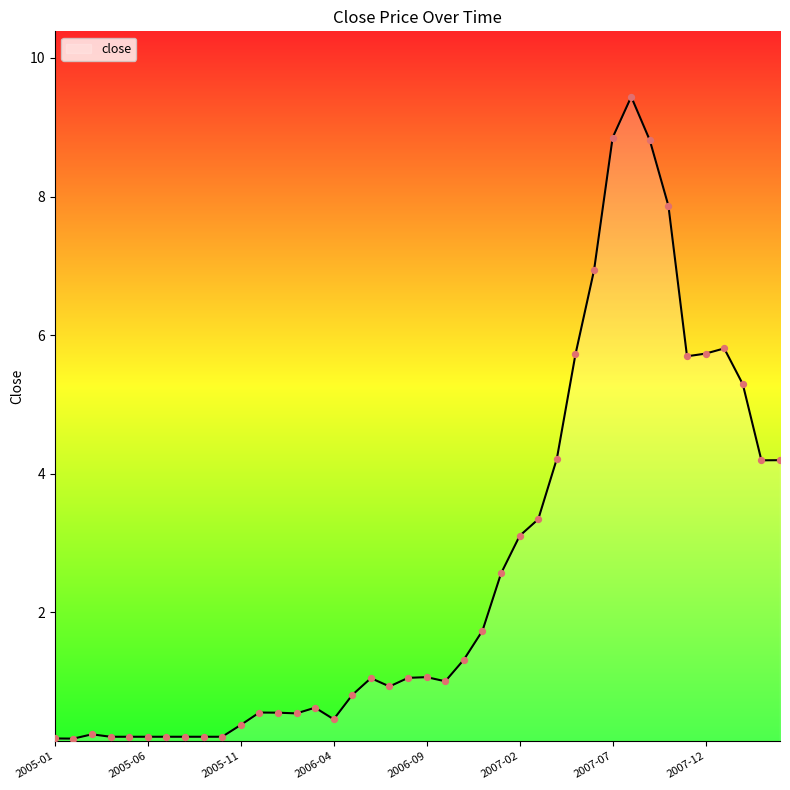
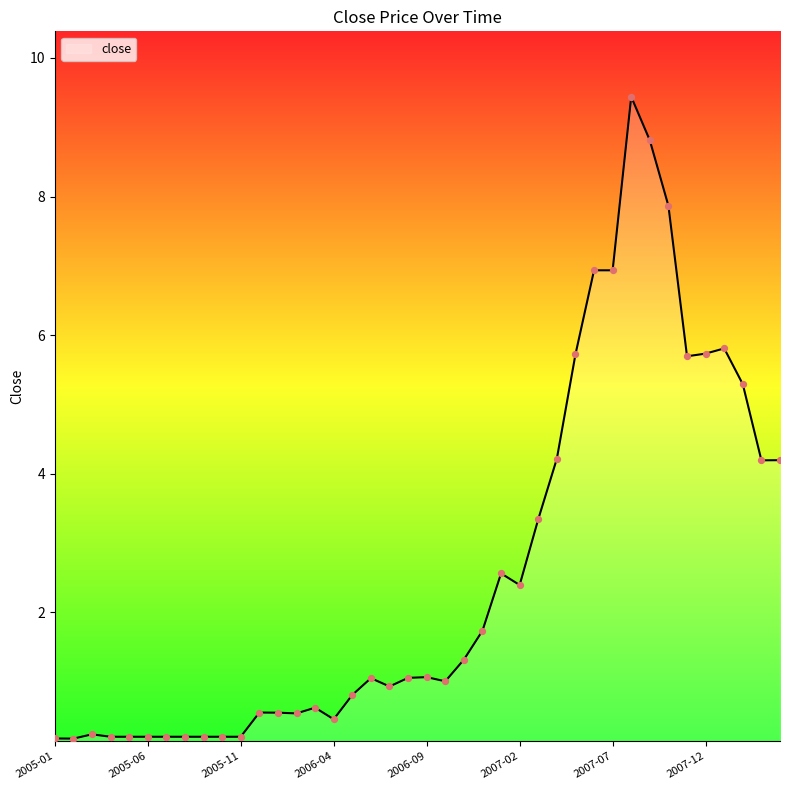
2005-11: 0.4 -> 0.2
2007-02: 3.1 -> 2.4
2007-07: 8.9 -> 6.9
